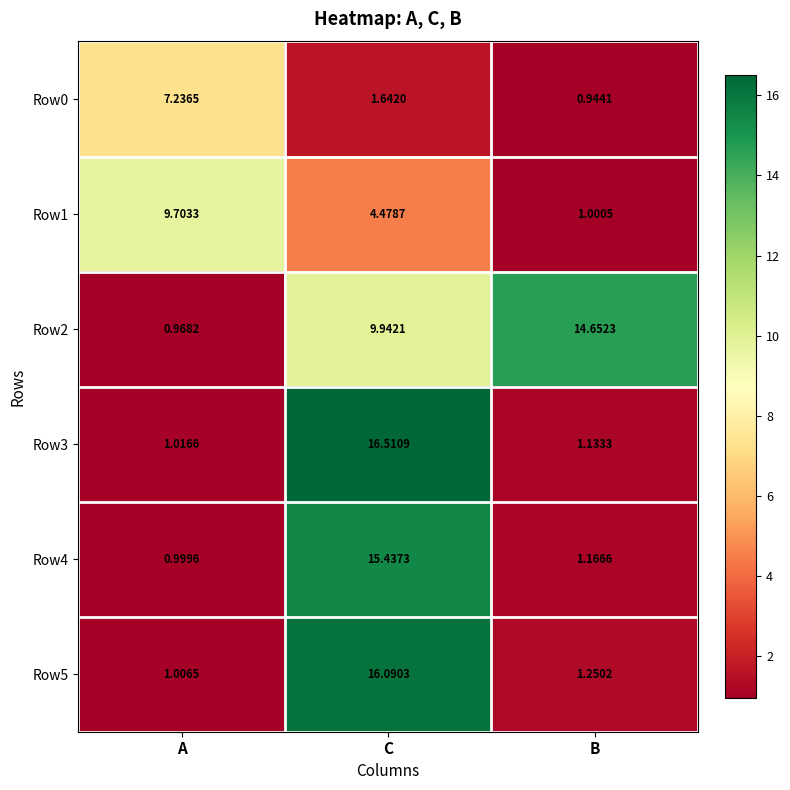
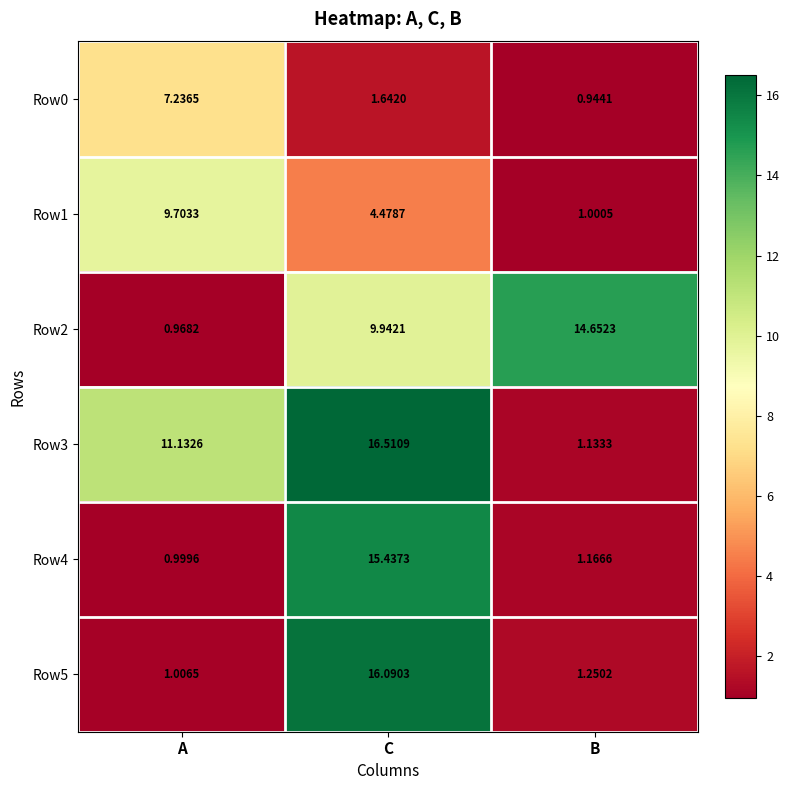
Row3, A: 1.0166 -> 11.1326
